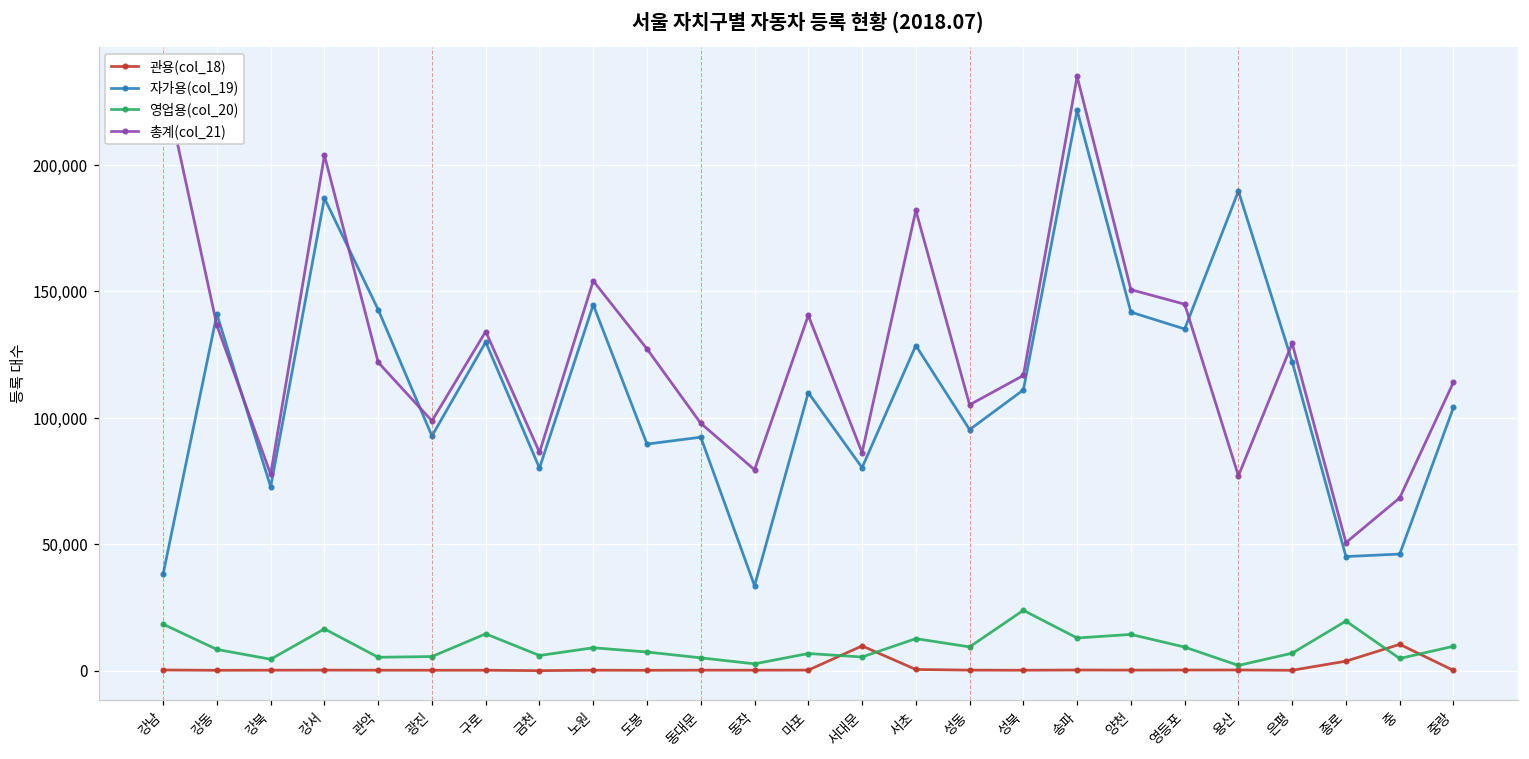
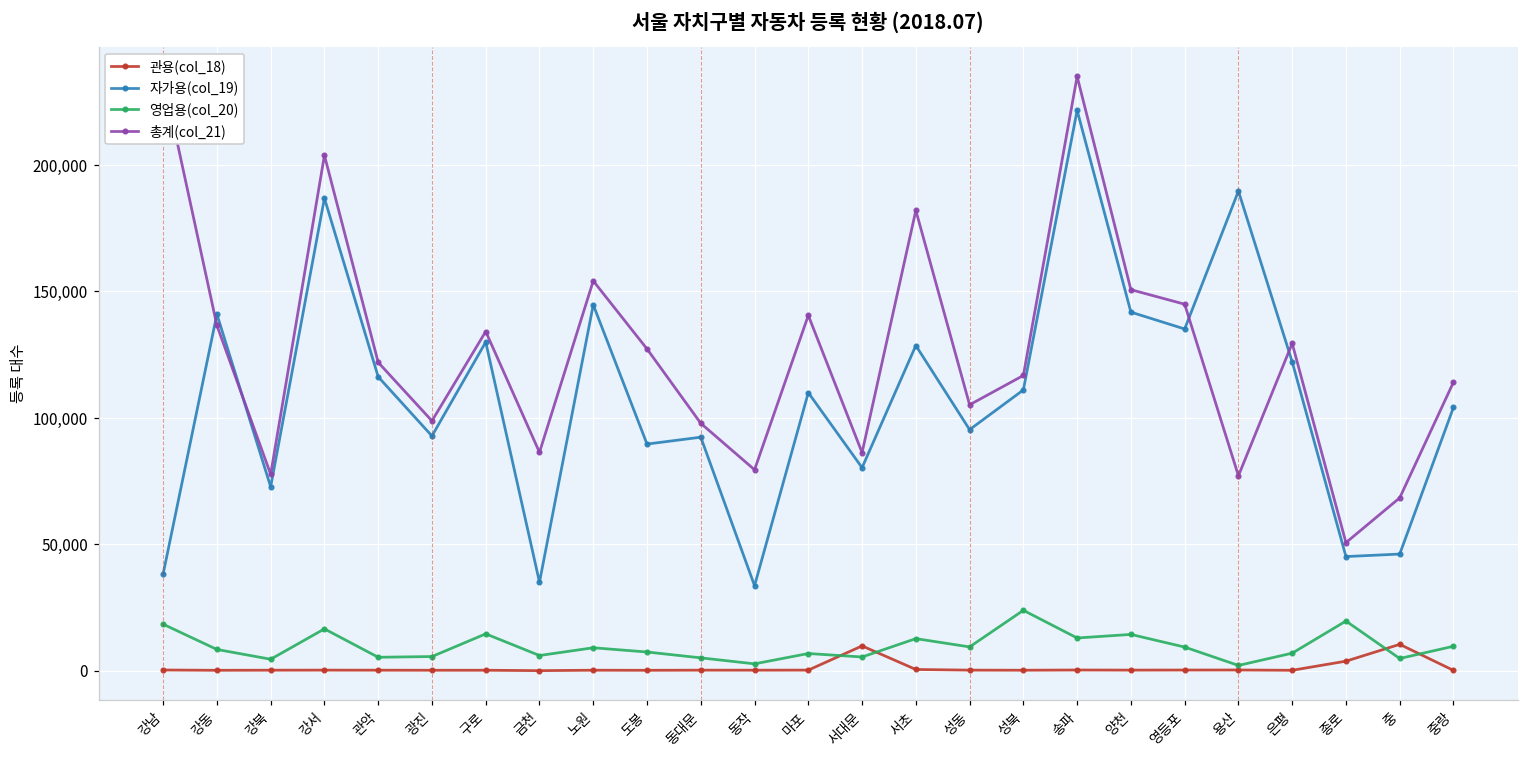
자가용(col_19), 관악: 143,000 -> 116,000
자가용(col_19), 금천: 80,000 -> 35,000
